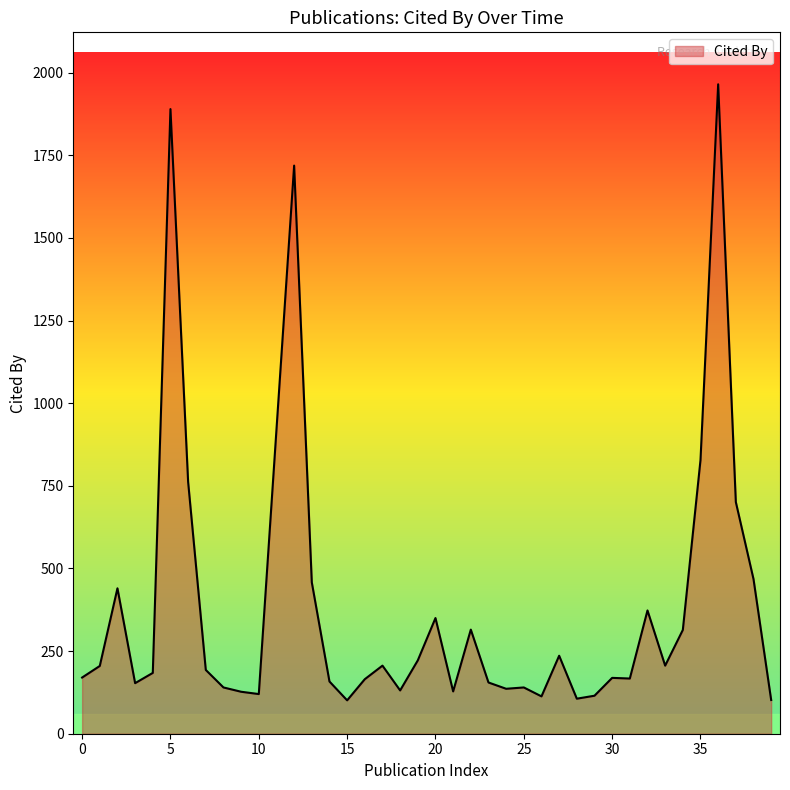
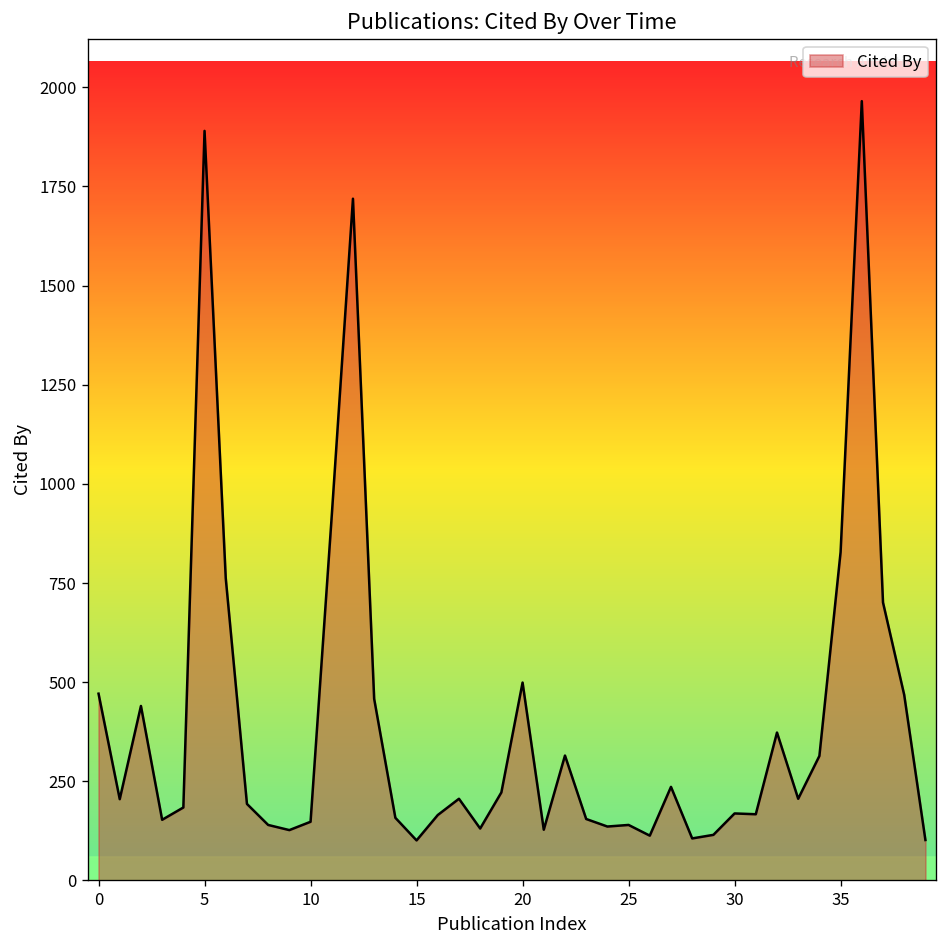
0: 170 -> 470
10: 120 -> 150
20: 350 -> 500
